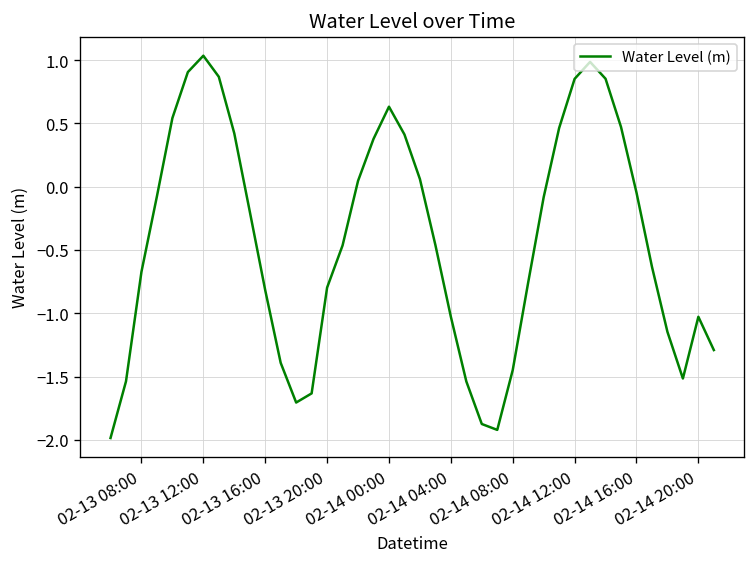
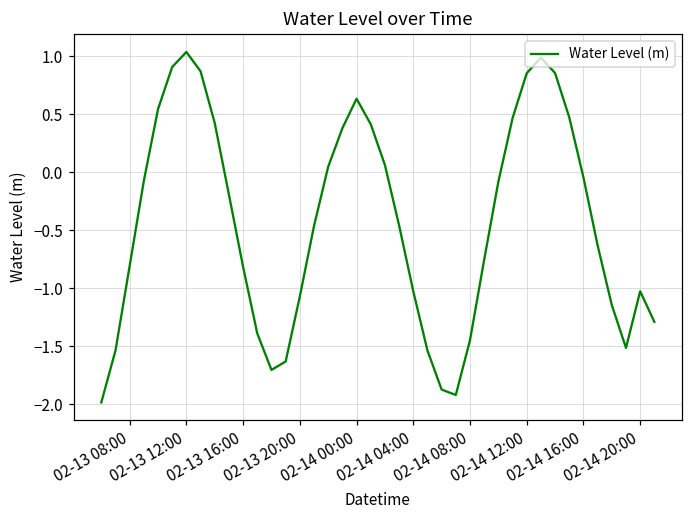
02-13 08:00: -0.67 -> -0.81
02-13 20:00: -0.80 -> -1.07
